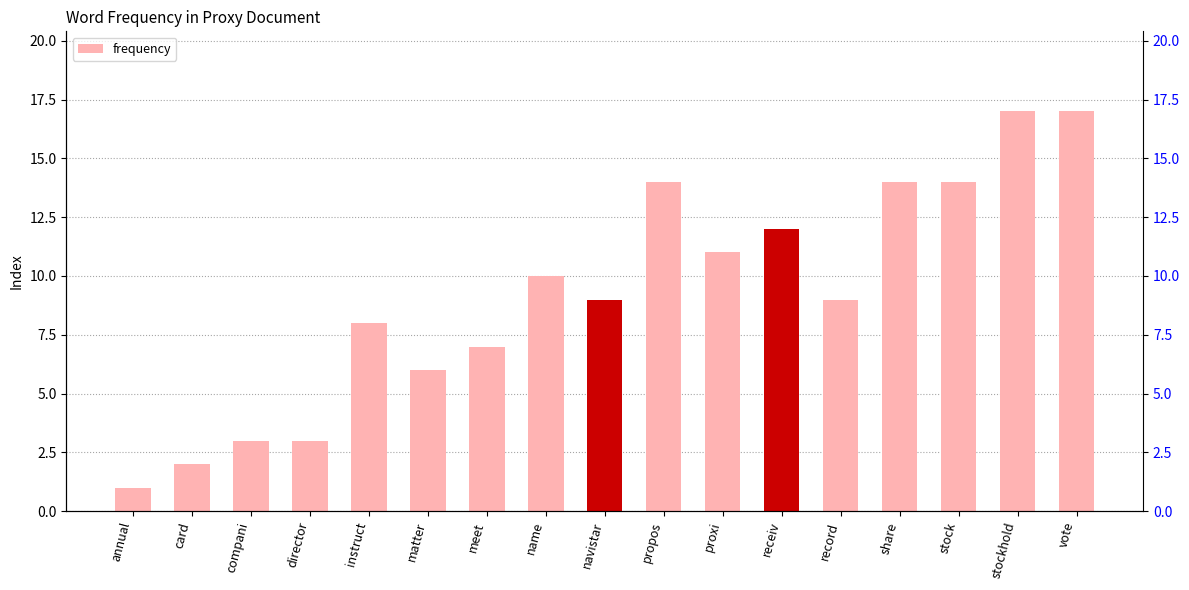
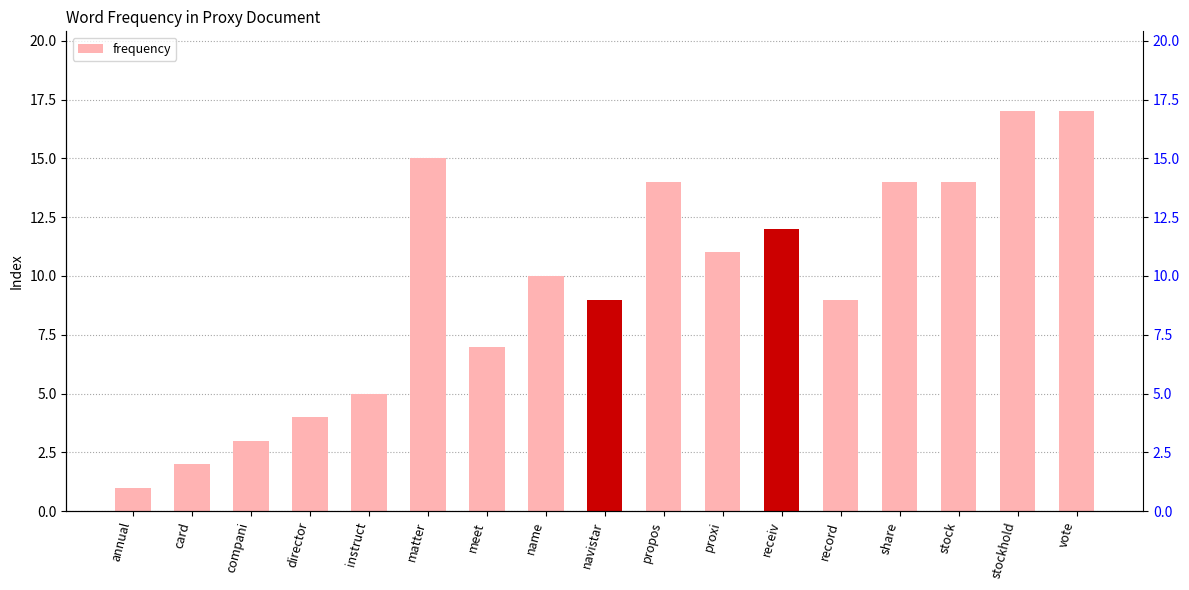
director: 3 -> 4
instruct: 8 -> 5
matter: 6 -> 15
